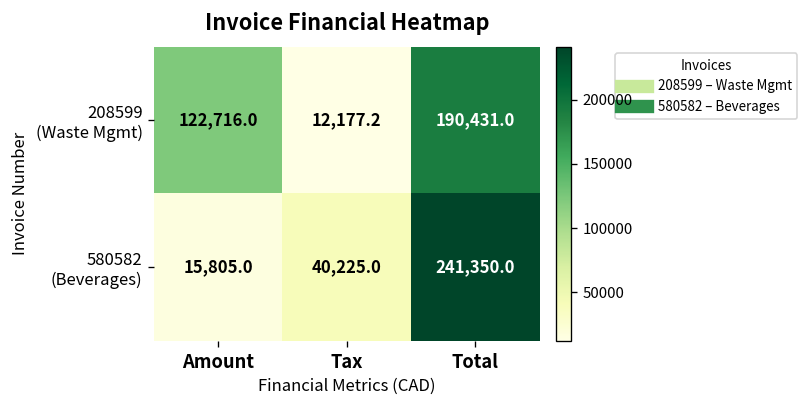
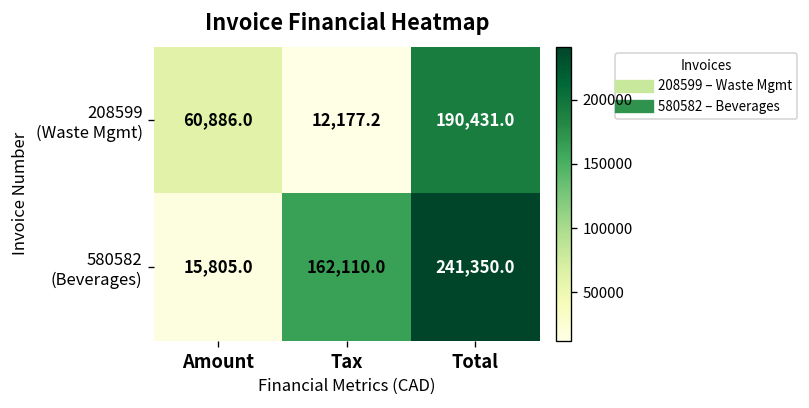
208599 (Waste Mgmt), Amount: 122,716.0 -> 60,886.0
580582 (Beverages), Tax: 40,225.0 -> 162,110.0
